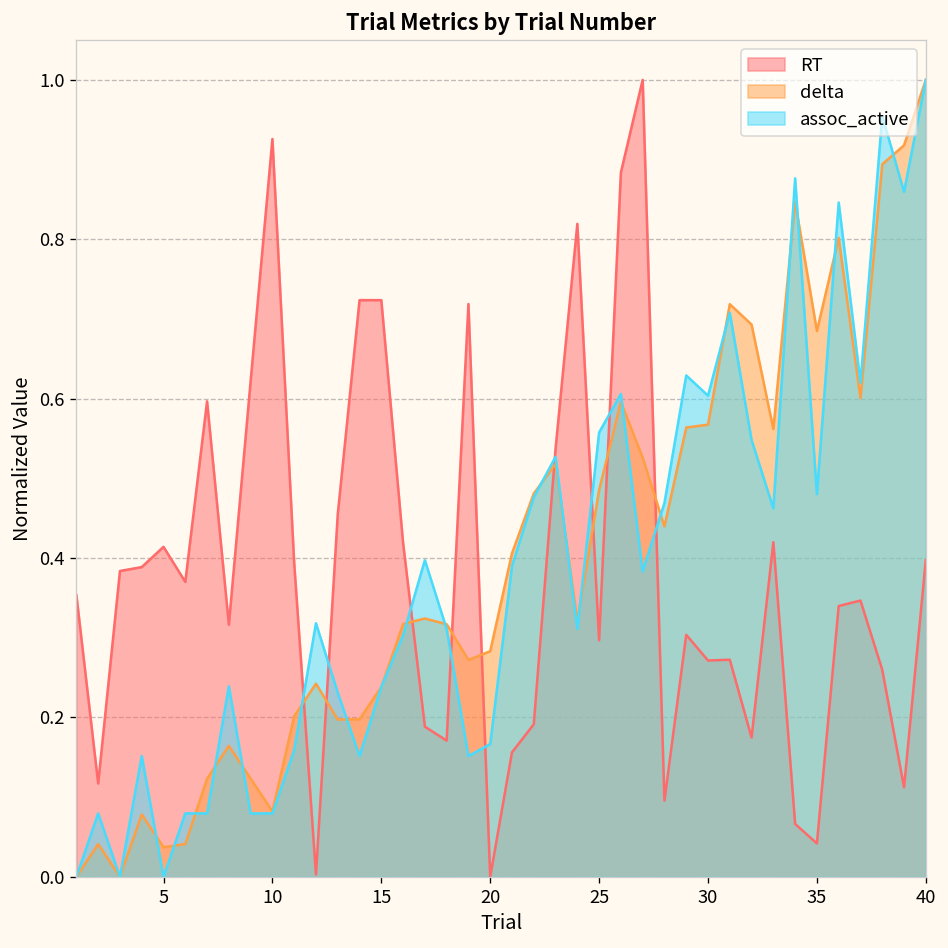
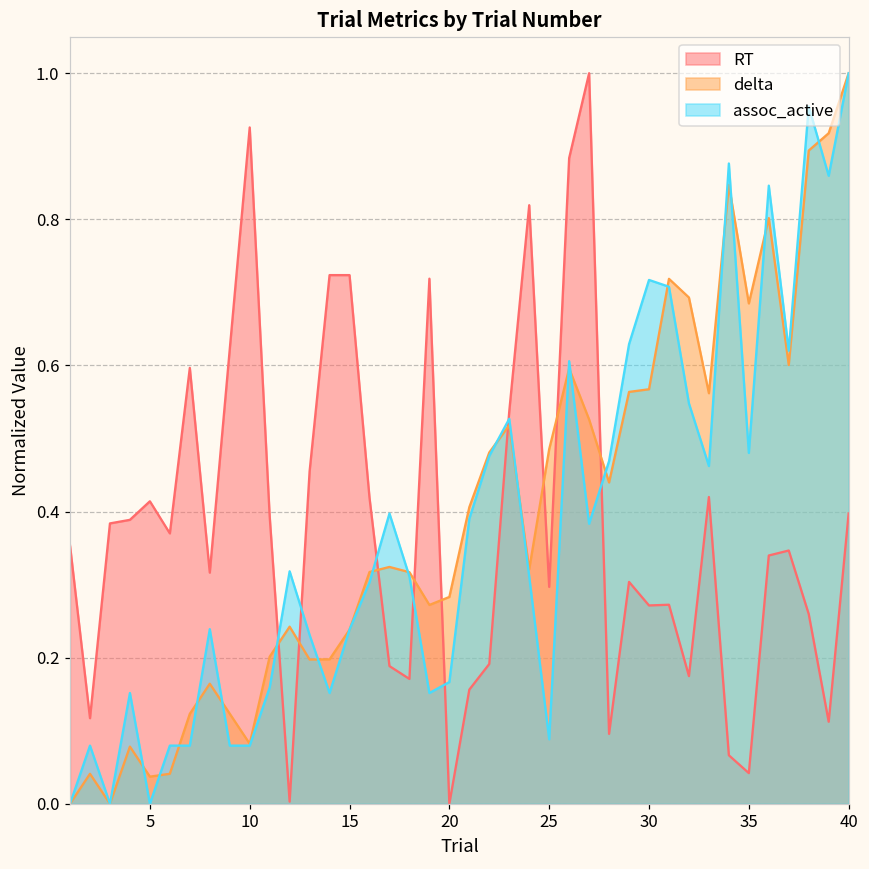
assoc_active, 25: 0.56 -> 0.09
assoc_active, 30: 0.60 -> 0.72
